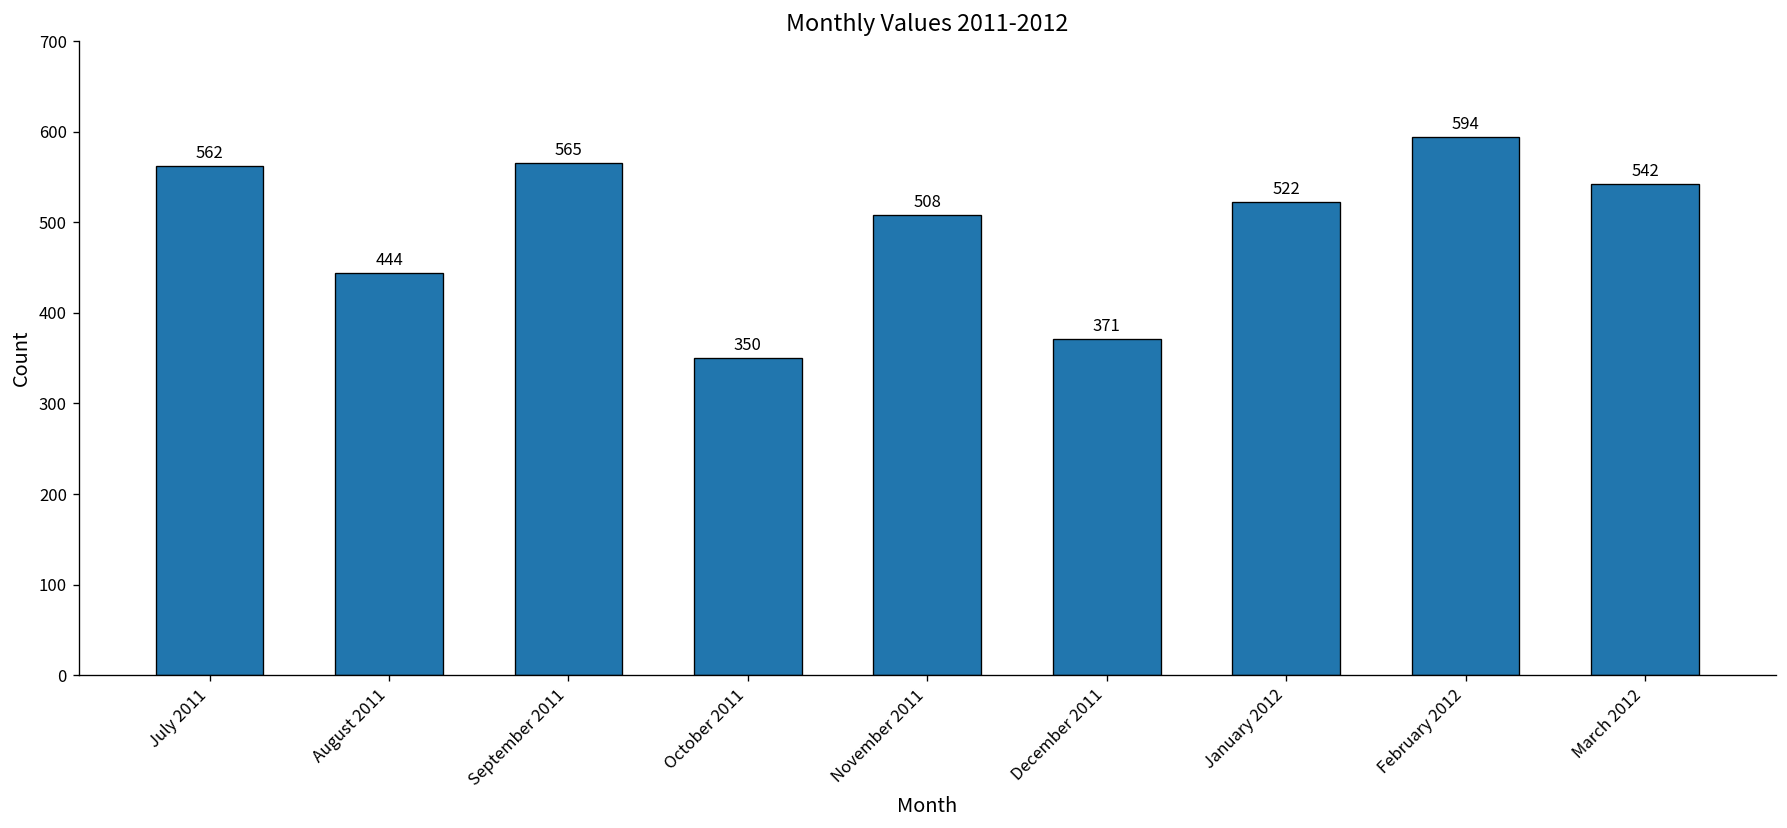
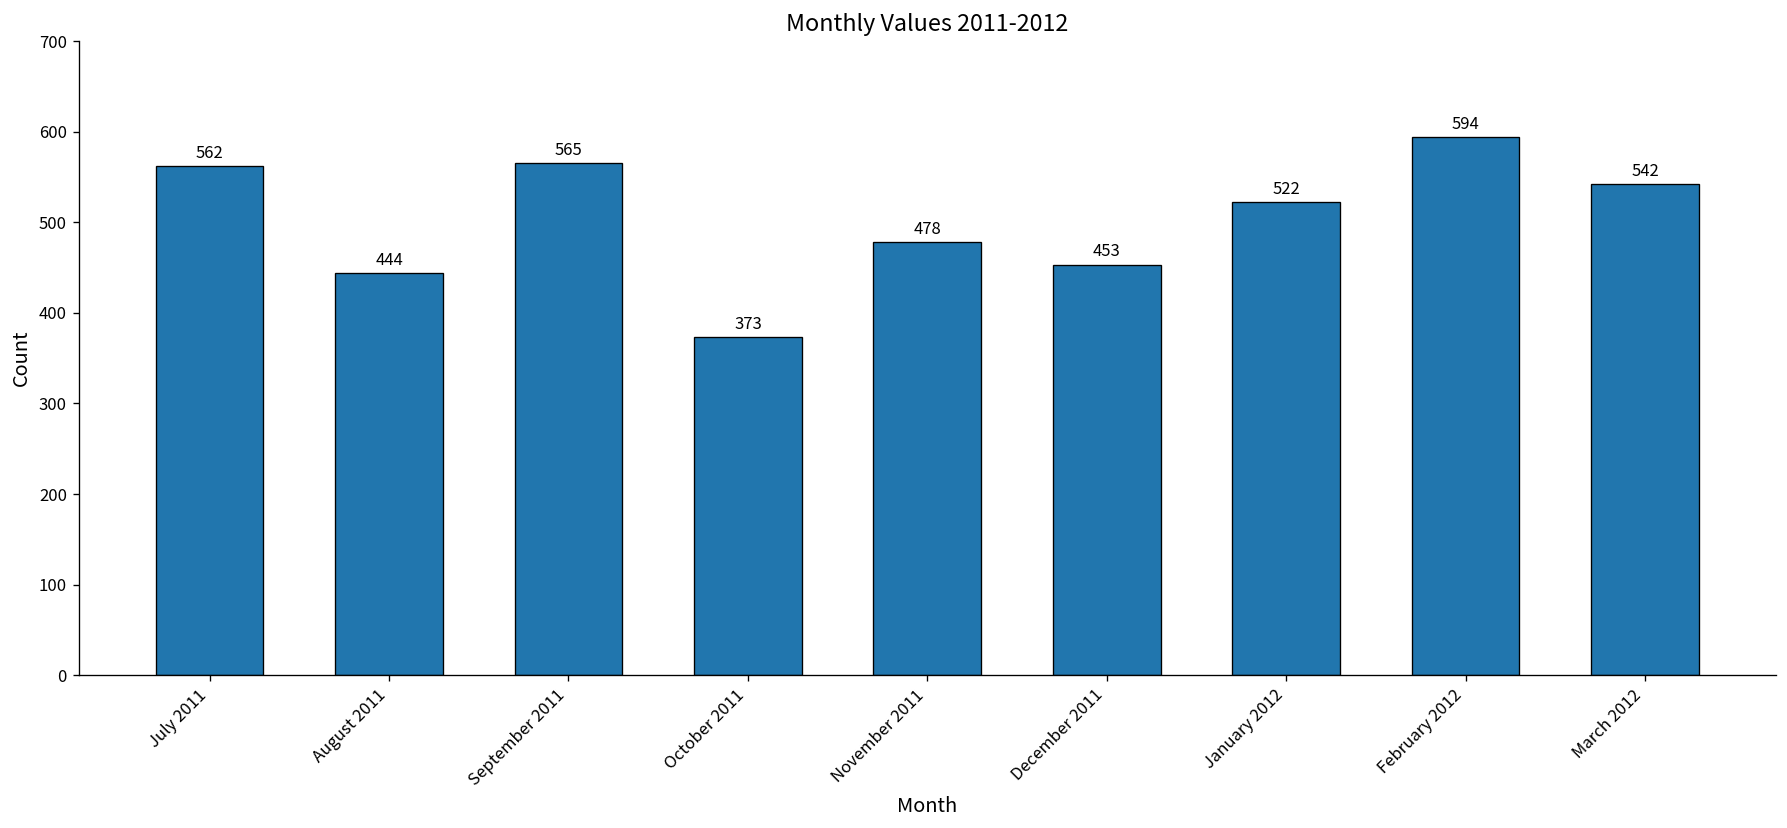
October 2011: 350 -> 373
November 2011: 508 -> 478
December 2011: 371 -> 453
